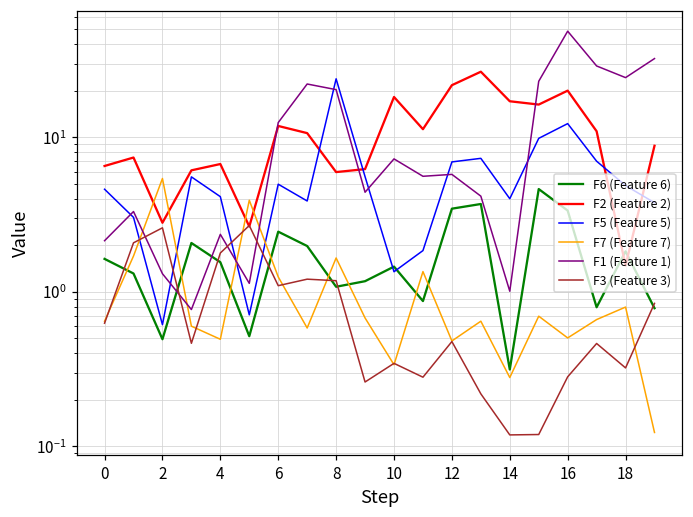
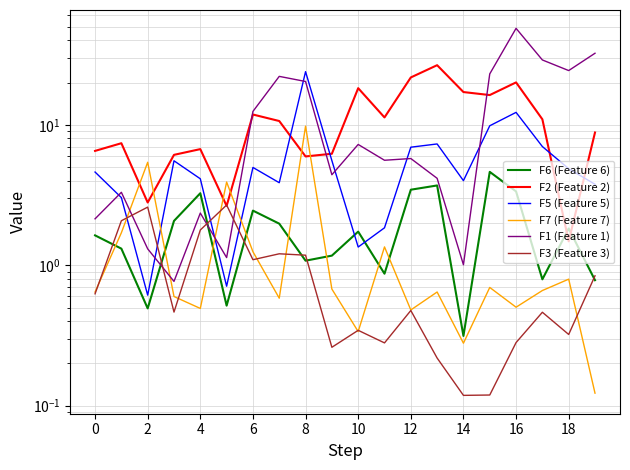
F6 (Feature 6), 4: 1.6 -> 3.3
F7 (Feature 7), 8: 1.7 -> 10
F6 (Feature 6), 10: 1.5 -> 1.7
